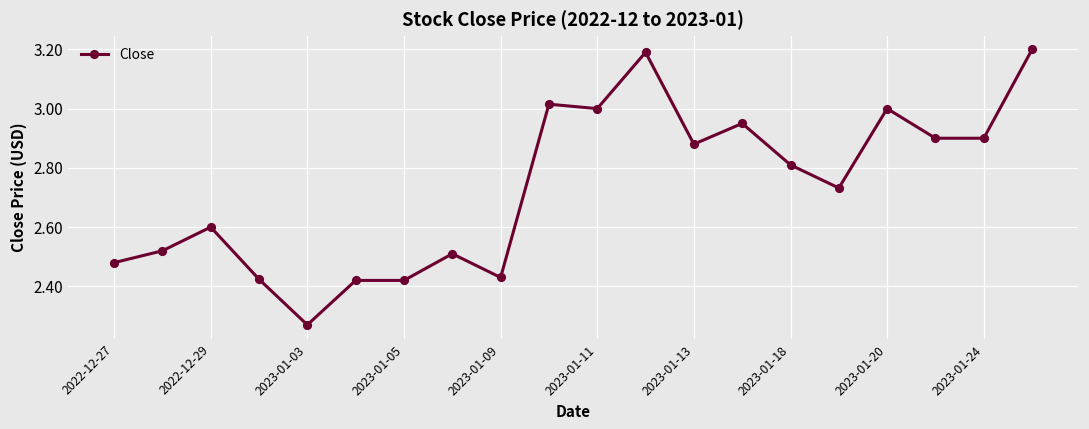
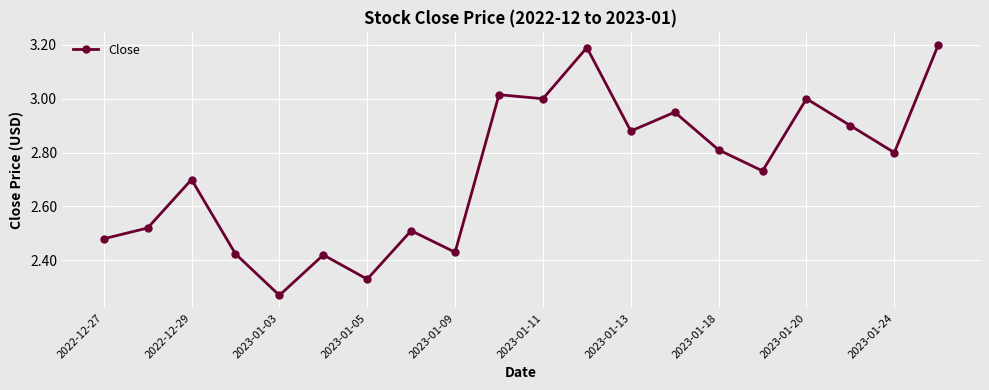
2022-12-29: 2.6 -> 2.7
2023-01-05: 2.42 -> 2.33
2023-01-24: 2.9 -> 2.8
